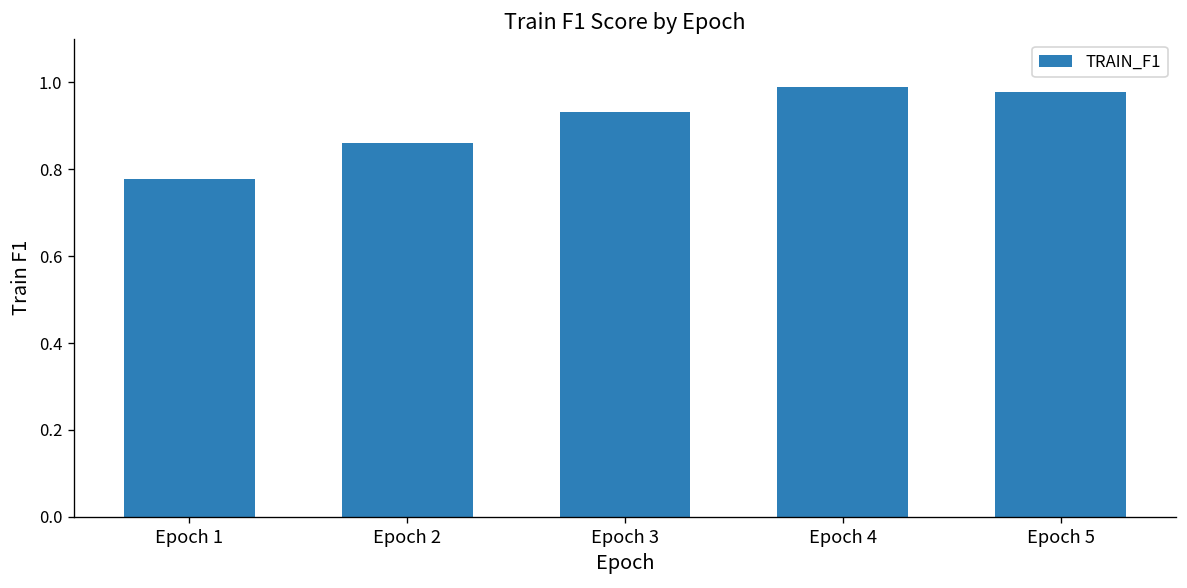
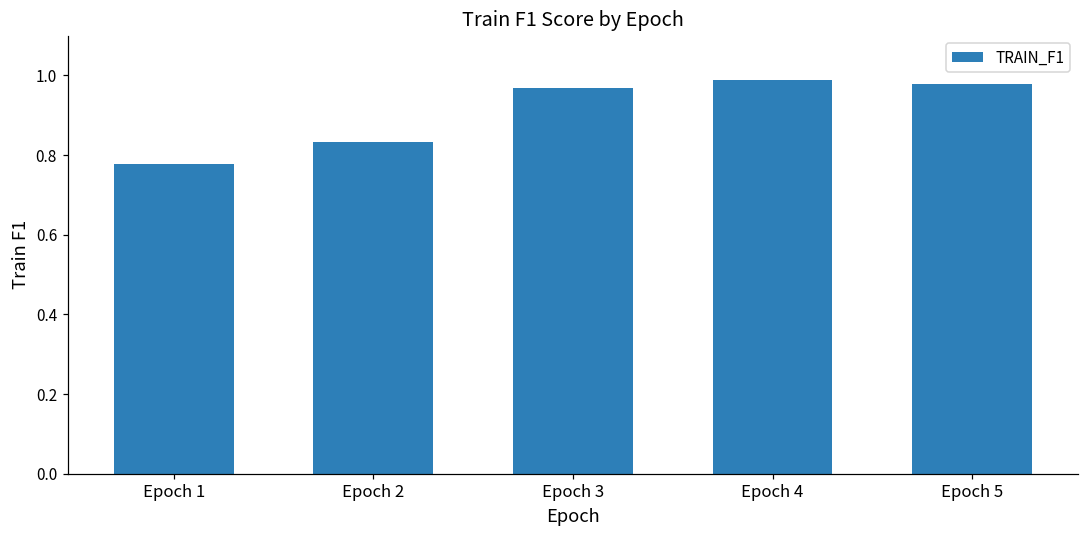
Epoch 2: 0.86 -> 0.83
Epoch 3: 0.93 -> 0.97
